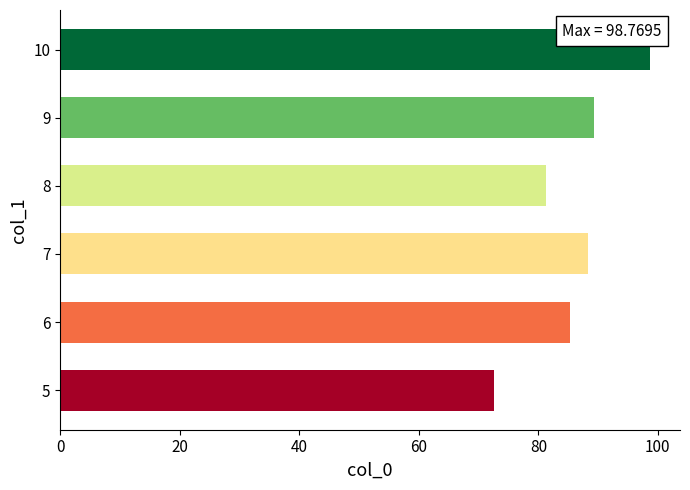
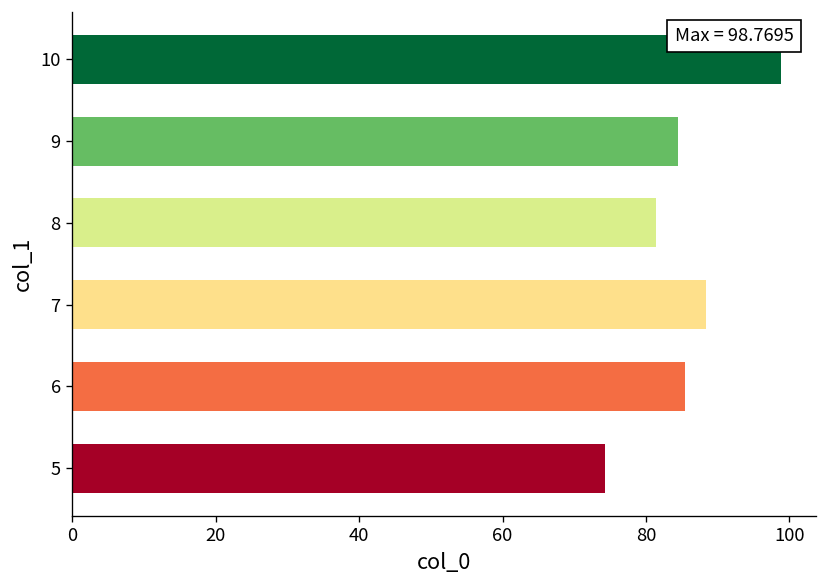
9: 89 -> 85
5: 73 -> 74
